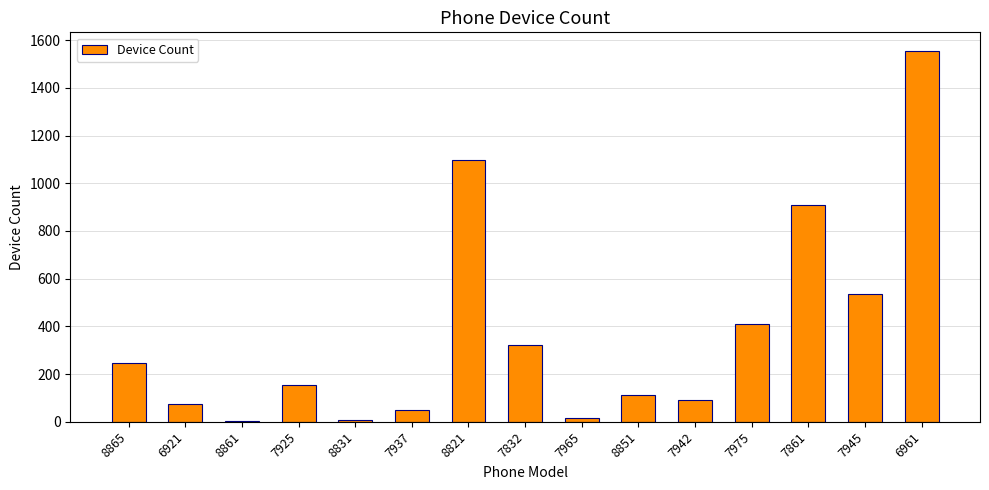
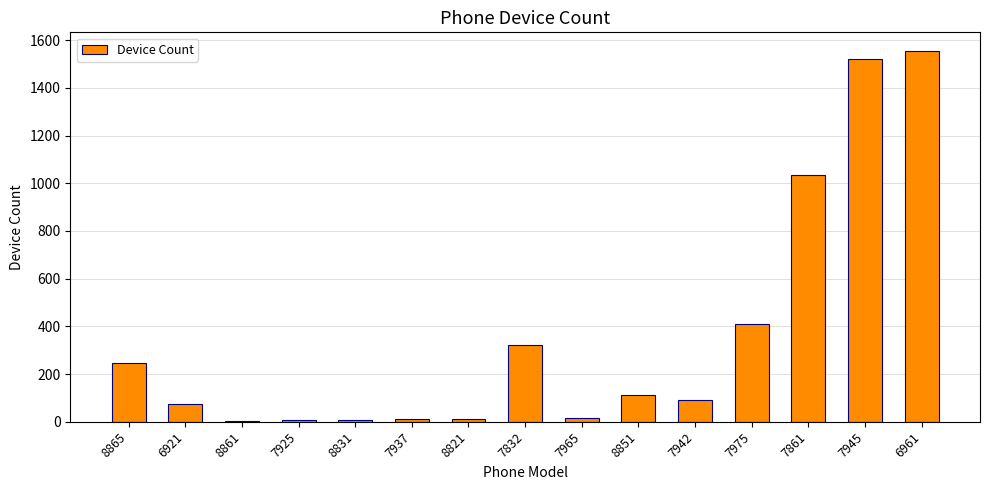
7925: 160 -> 10
7937: 50 -> 10
8821: 1100 -> 10
7861: 910 -> 1030
7945: 540 -> 1520
